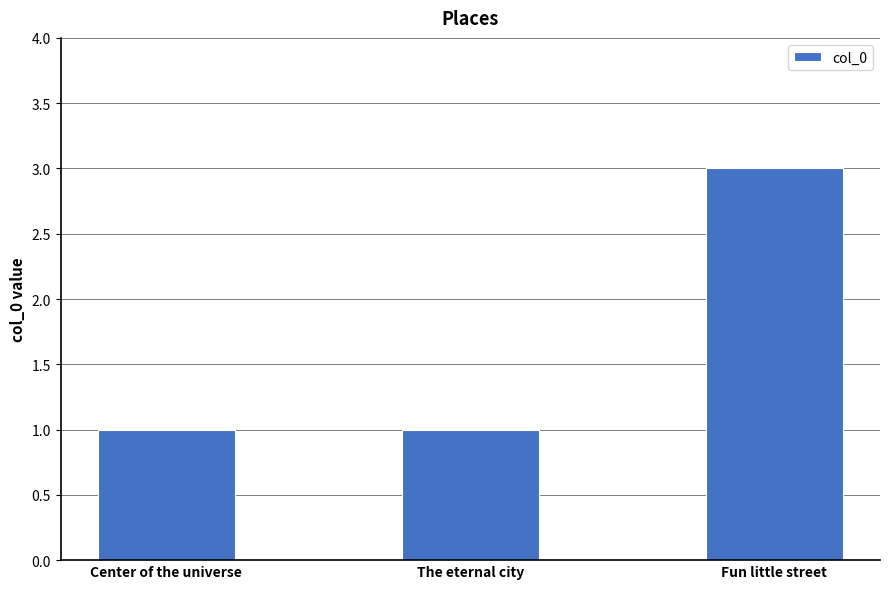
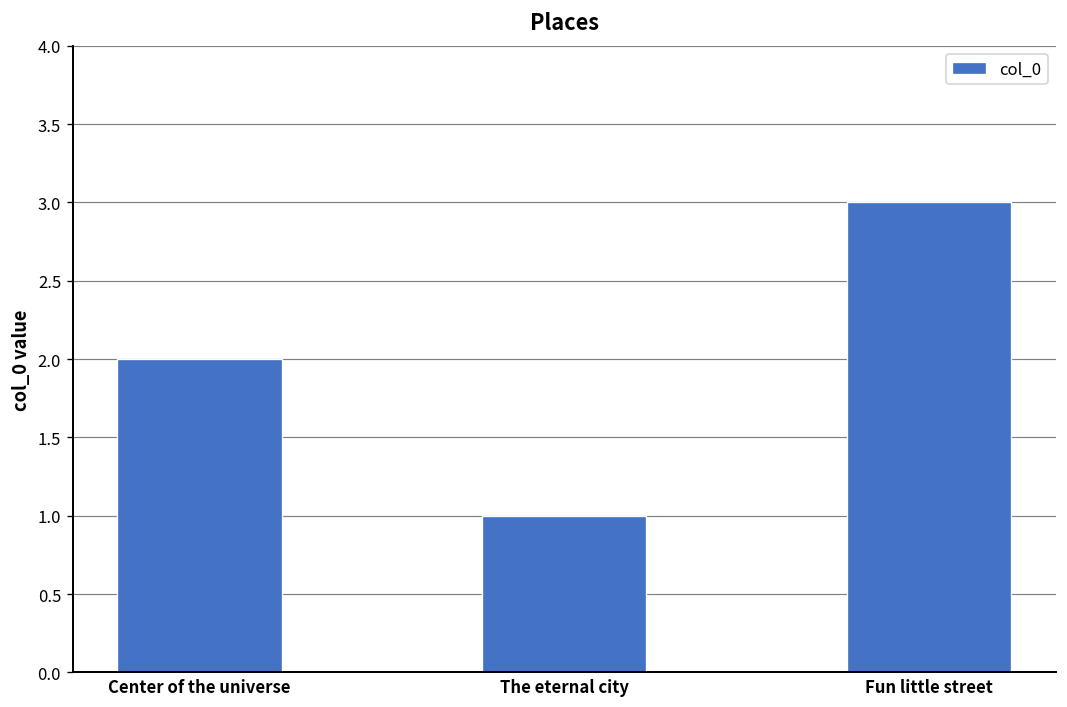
Center of the universe: 1 -> 2
